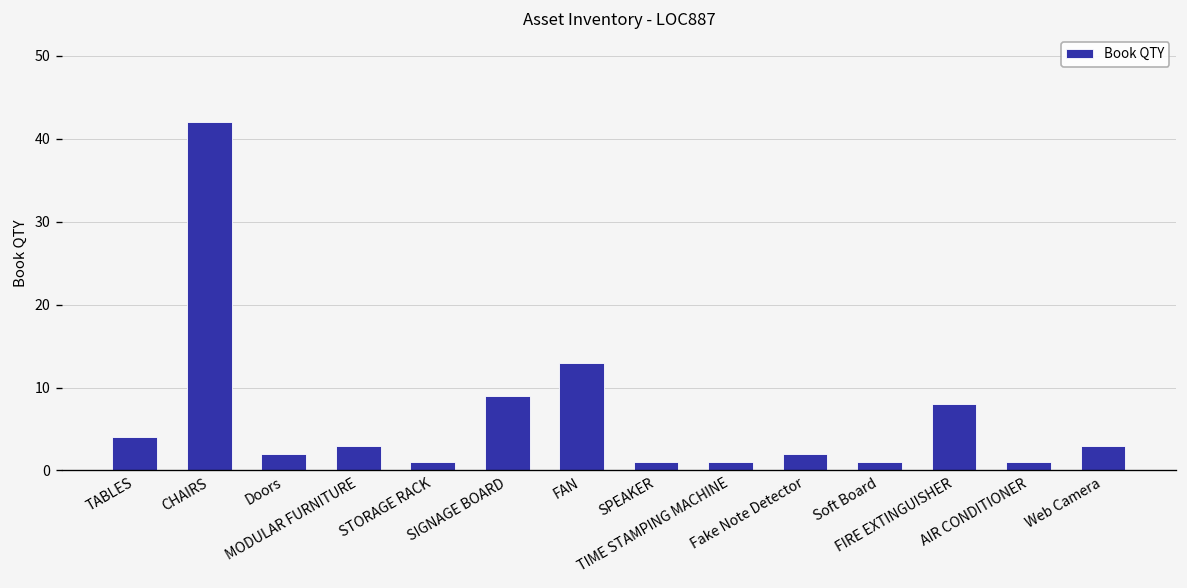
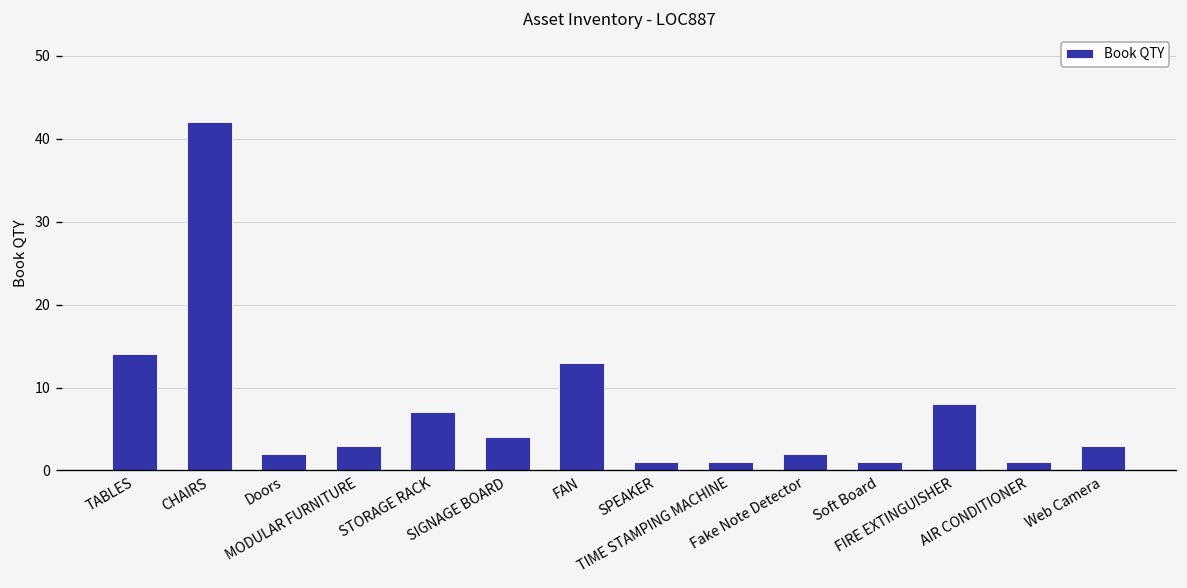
TABLES: 4 -> 14
STORAGE RACK: 1 -> 7
SIGNAGE BOARD: 9 -> 4
